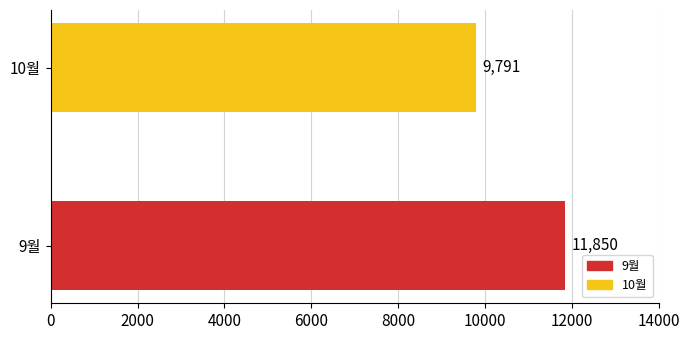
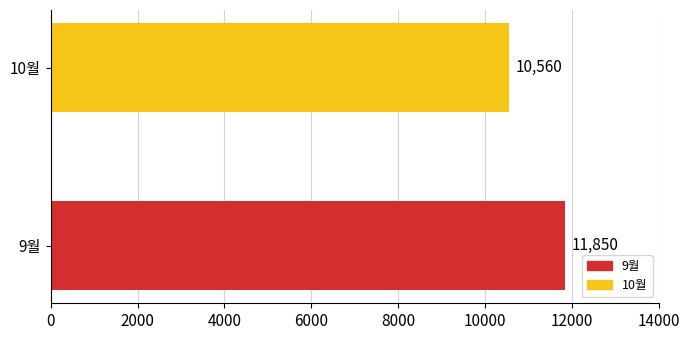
10월: 9,791 -> 10,560
